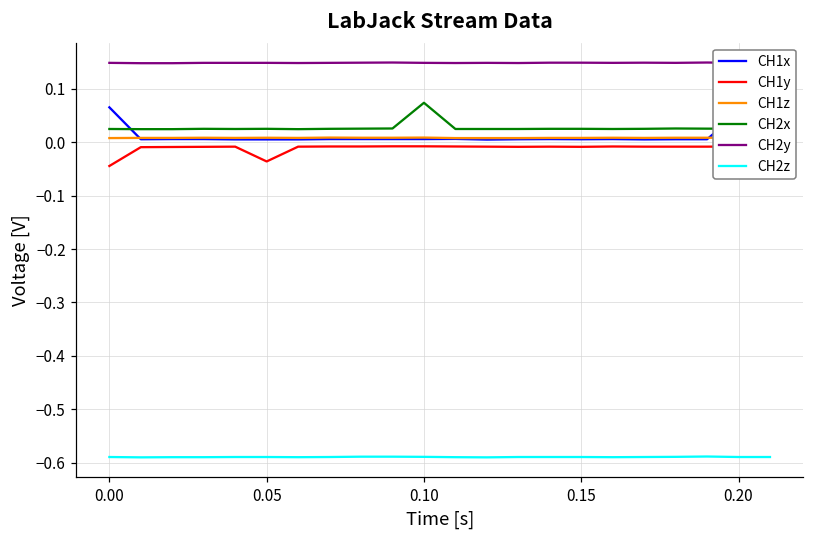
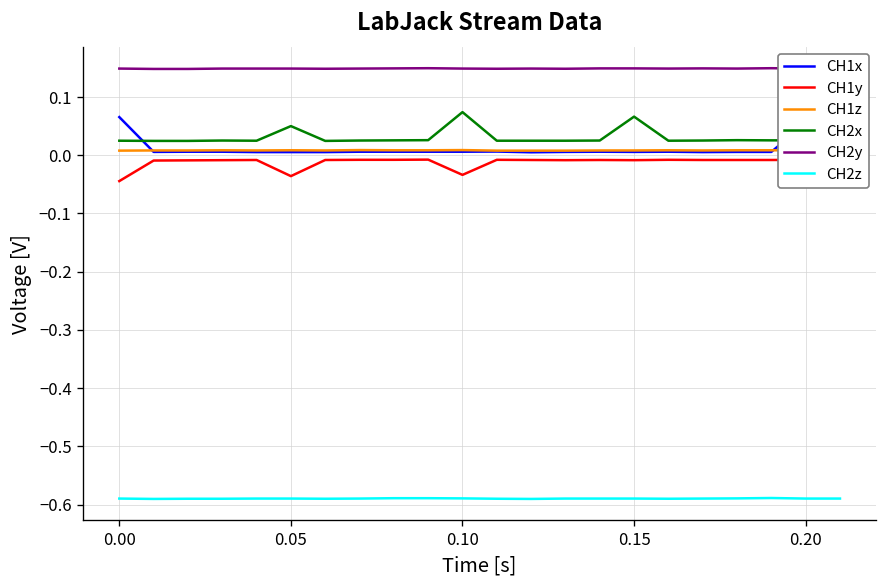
CH2x, 0.05: 0.03 -> 0.05
CH1y, 0.10: -0.01 -> -0.03
CH2x, 0.15: 0.03 -> 0.07
